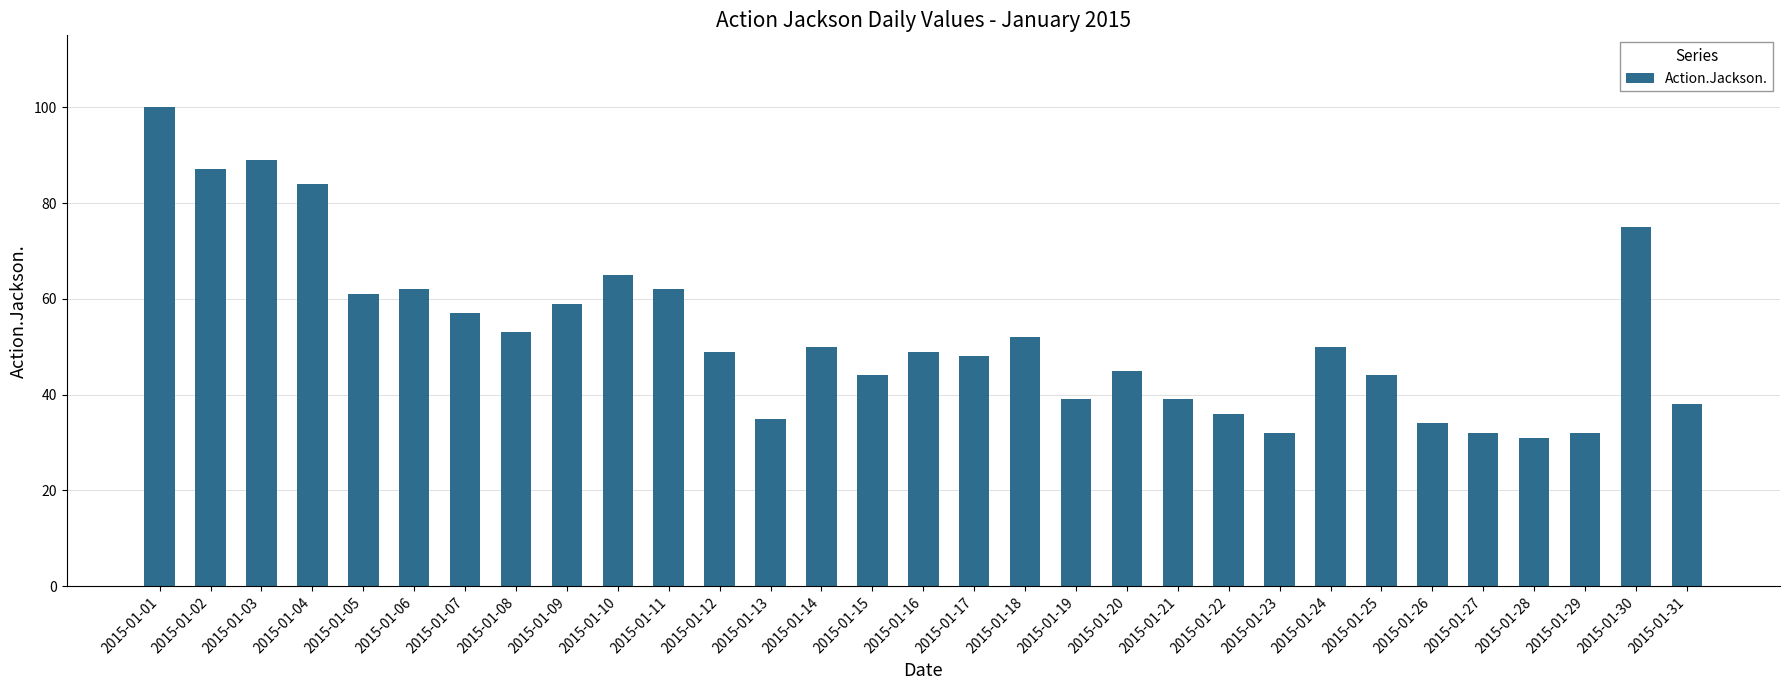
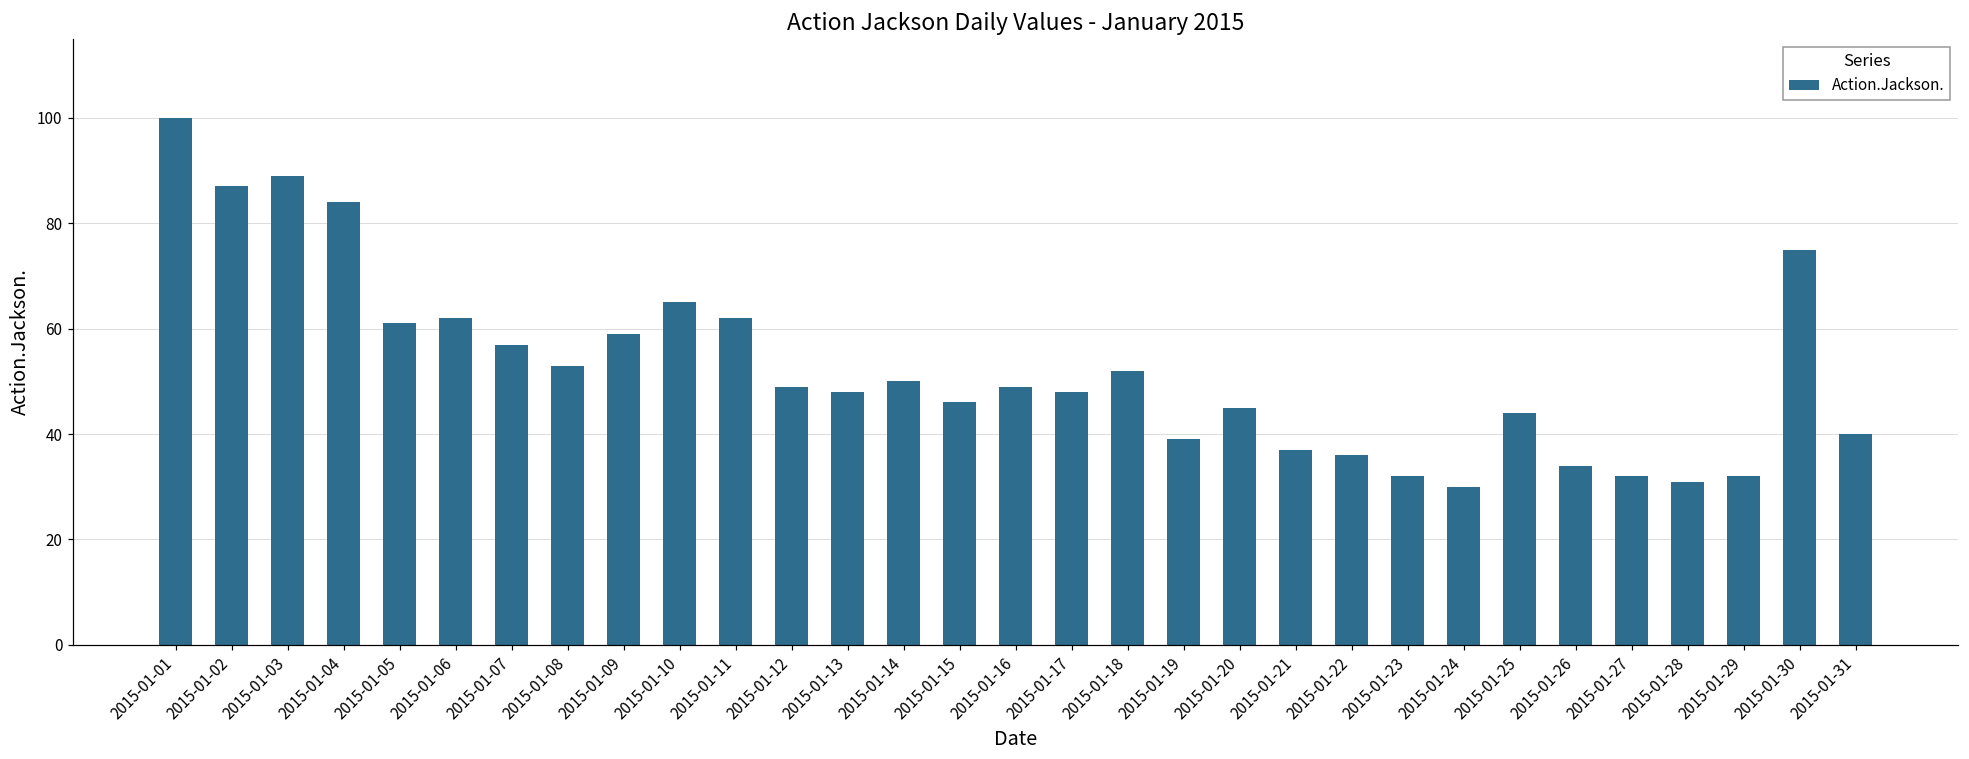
2015-01-13: 35 -> 48
2015-01-15: 44 -> 46
2015-01-21: 39 -> 37
2015-01-24: 50 -> 30
2015-01-31: 38 -> 40
